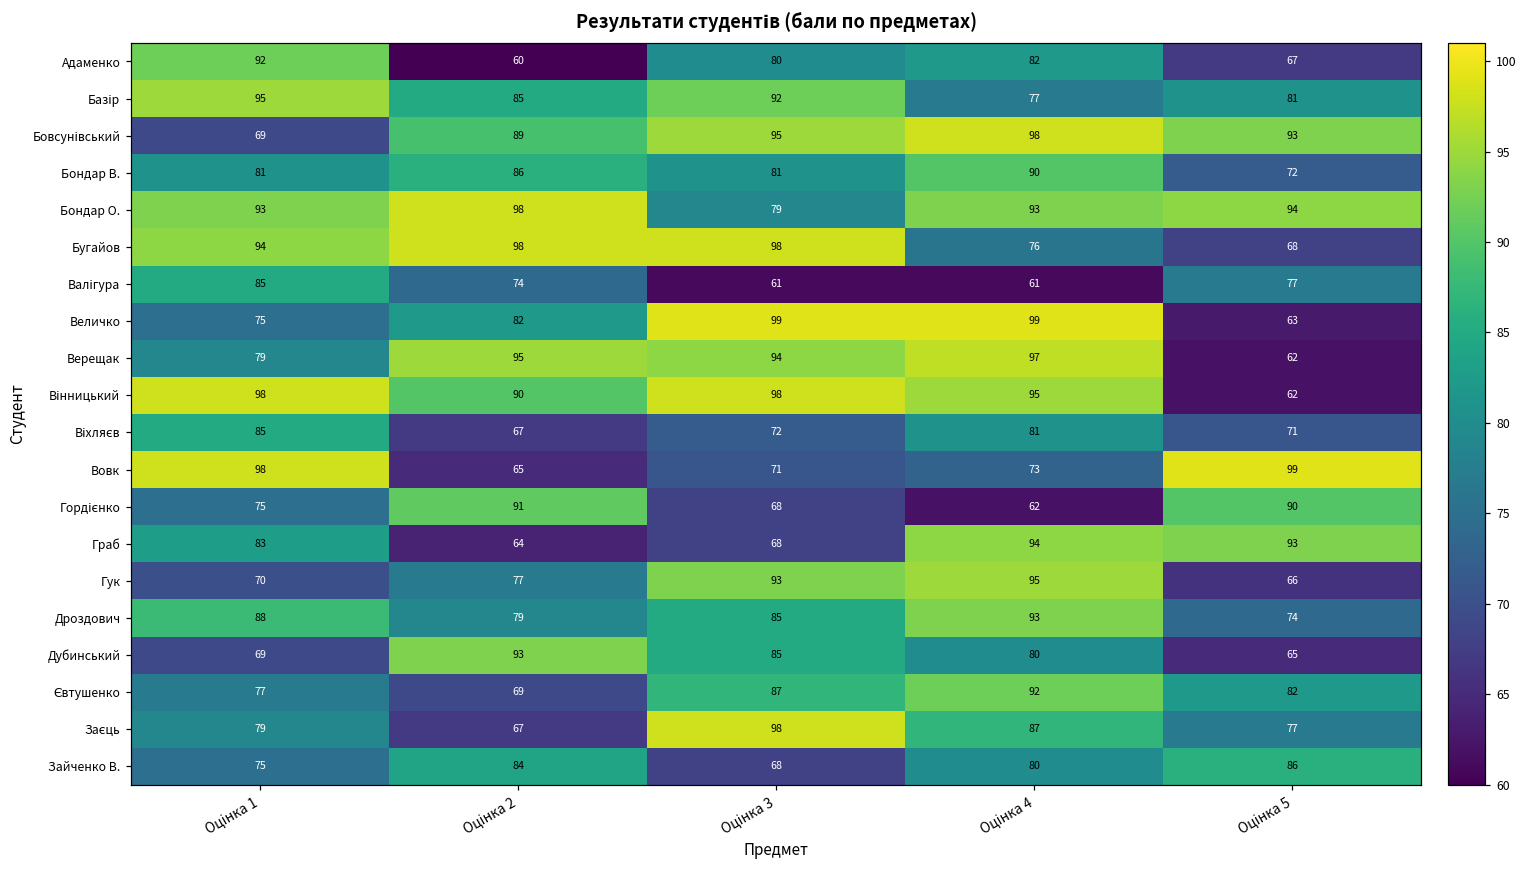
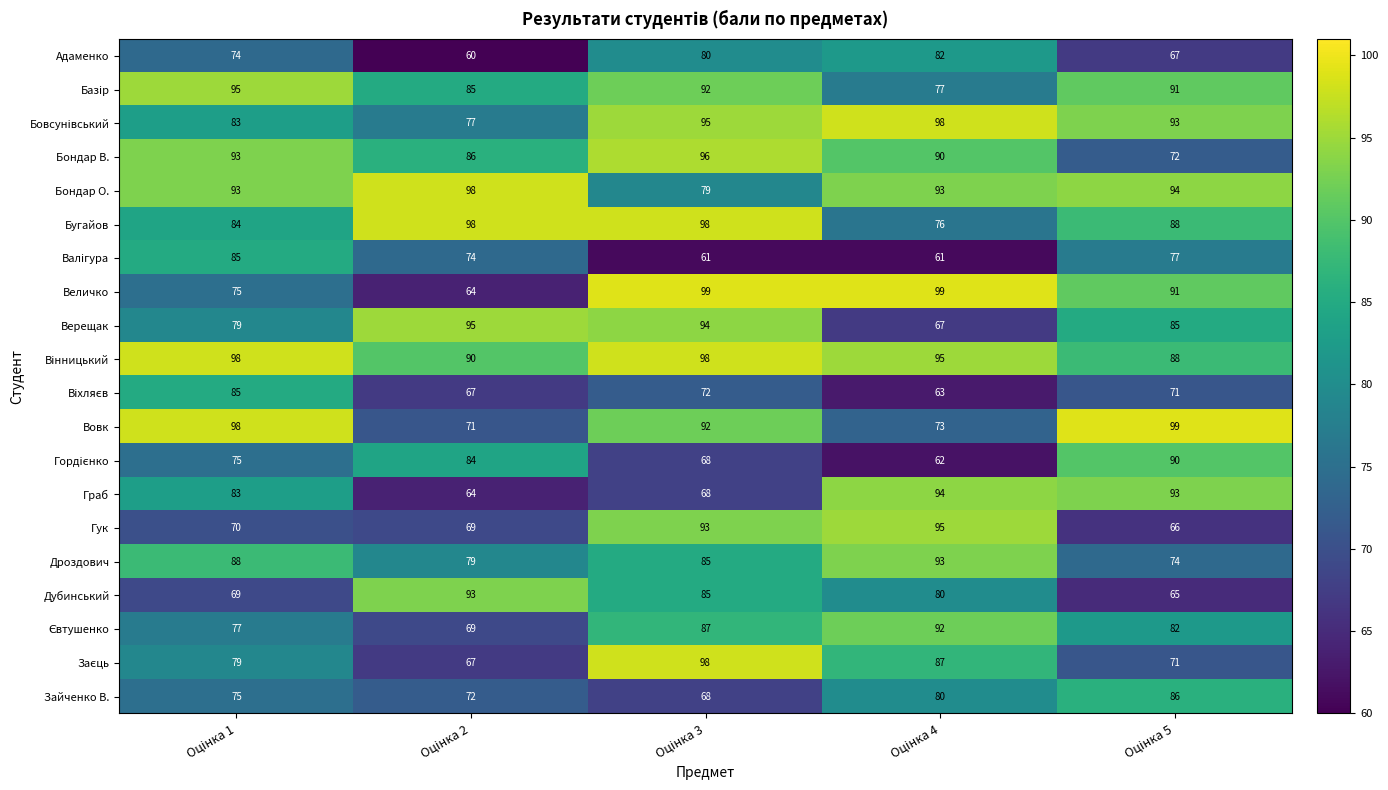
Адаменко, Оцінка 1: 92 -> 74
Базір, Оцінка 5: 81 -> 91
Бовсунівський, Оцінка 1: 69 -> 83
Бовсунівський, Оцінка 2: 89 -> 77
Бондар В., Оцінка 1: 81 -> 93
Бондар В., Оцінка 3: 81 -> 96
Бугайов, Оцінка 1: 94 -> 84
Бугайов, Оцінка 5: 68 -> 88
Величко, Оцінка 2: 82 -> 64
Величко, Оцінка 5: 63 -> 91
Верещак, Оцінка 4: 97 -> 67
Верещак, Оцінка 5: 62 -> 85
Вінницький, Оцінка 5: 62 -> 88
Віхляєв, Оцінка 4: 81 -> 63
Вовк, Оцінка 2: 65 -> 71
Вовк, Оцінка 3: 71 -> 92
Гордієнко, Оцінка 2: 91 -> 84
Гук, Оцінка 2: 77 -> 69
Заєць, Оцінка 5: 77 -> 71
Зайченко В., Оцінка 2: 84 -> 72
